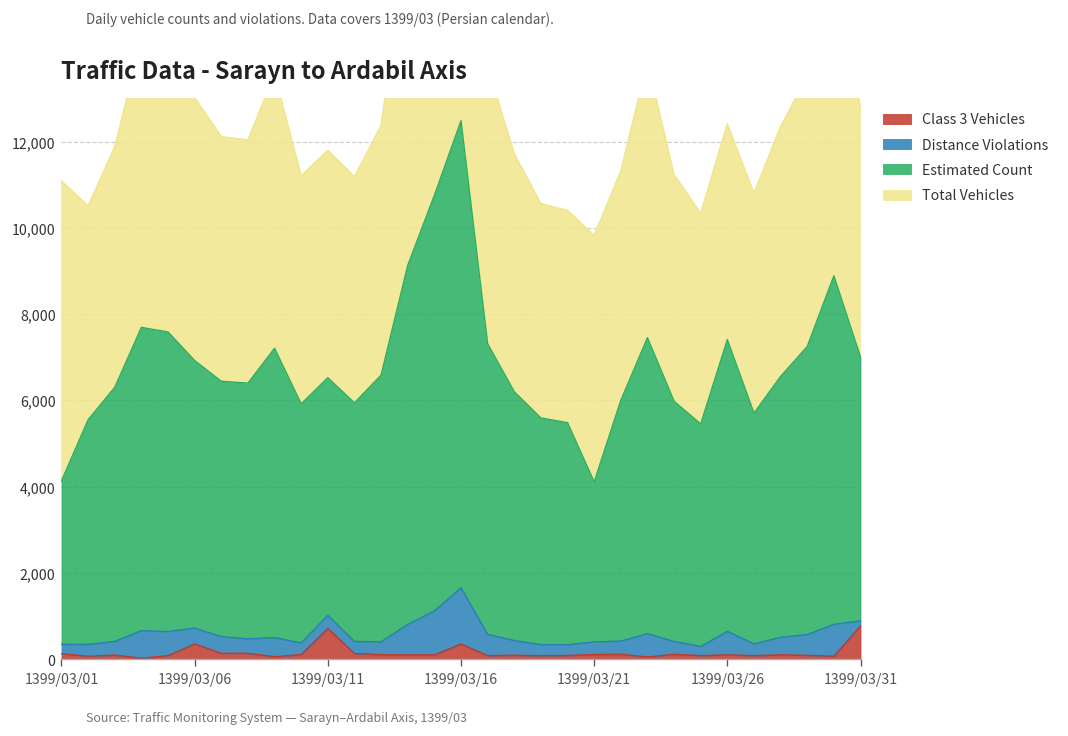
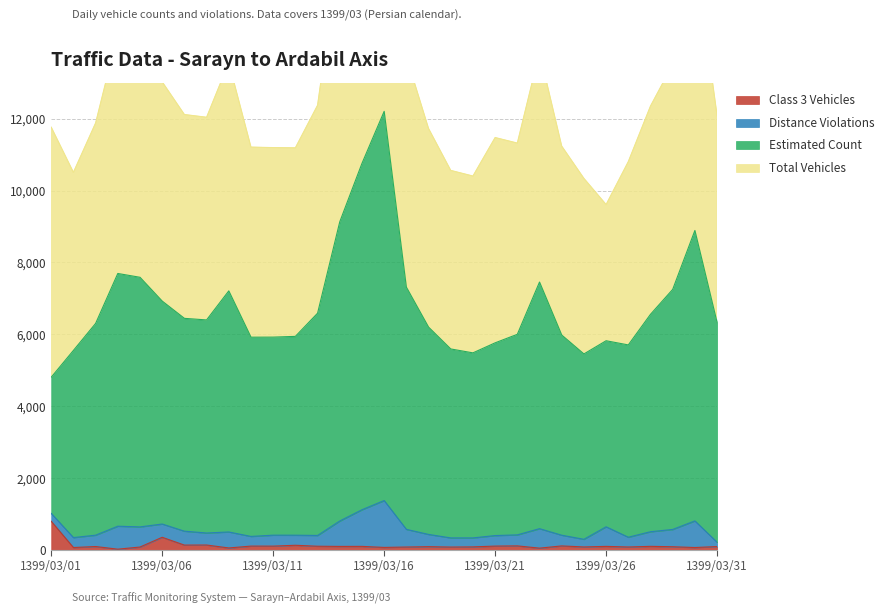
Class 3 Vehicles, 1399/03/01: 100 -> 800
Class 3 Vehicles, 1399/03/11: 700 -> 100
Class 3 Vehicles, 1399/03/16: 400 -> 100
Estimated Count, 1399/03/21: 3,700 -> 5,400
Estimated Count, 1399/03/26: 6,800 -> 5,200
Total Vehicles, 1399/03/26: 5,000 -> 3,800
Class 3 Vehicles, 1399/03/31: 800 -> 100
